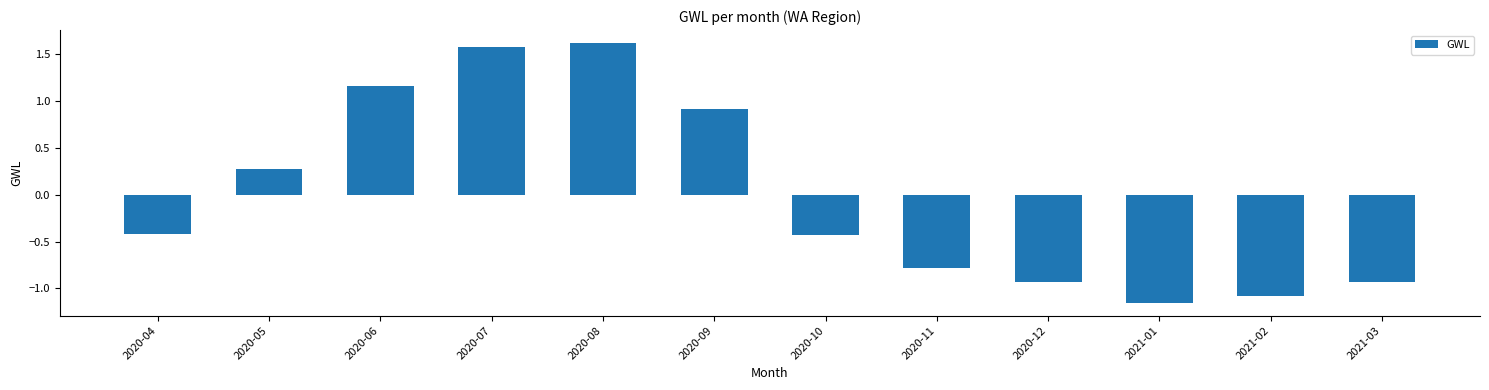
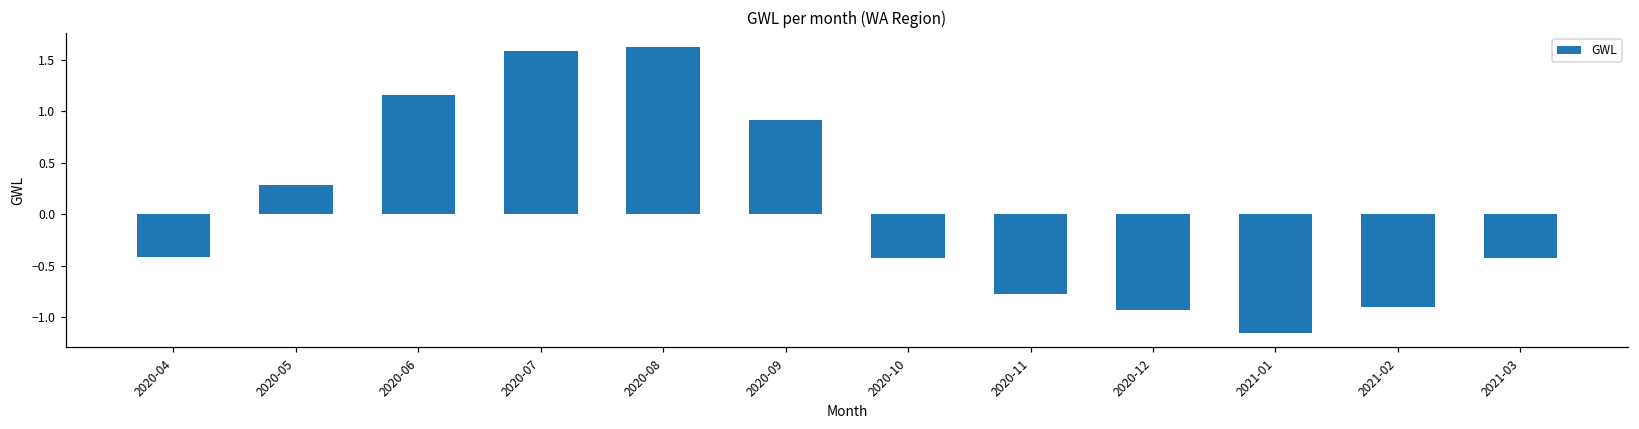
2021-02: -1.1 -> -0.9
2021-03: -0.9 -> -0.4
